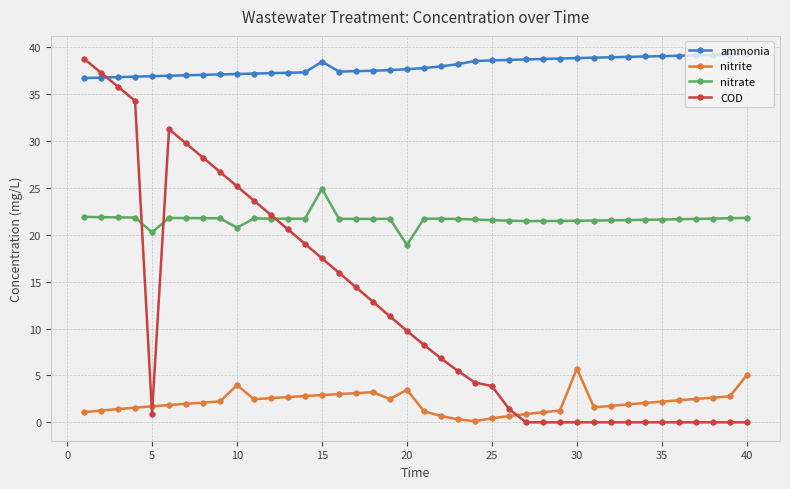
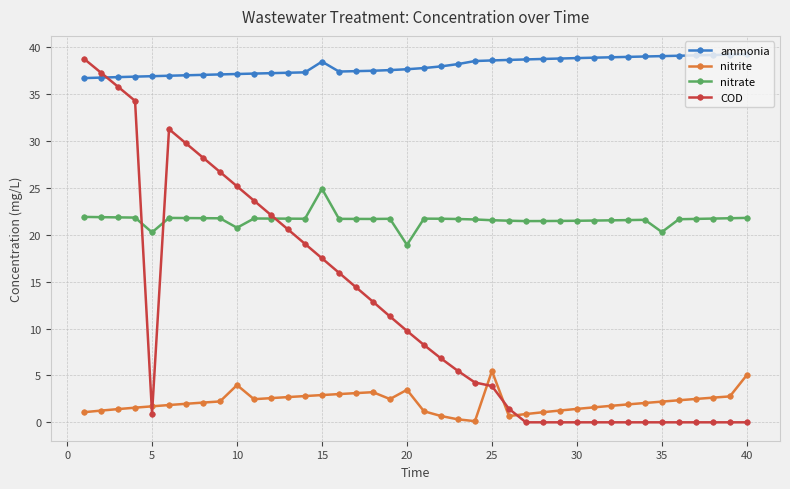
nitrite, 25: 0 -> 5
nitrite, 30: 6 -> 1
nitrate, 35: 22 -> 20
